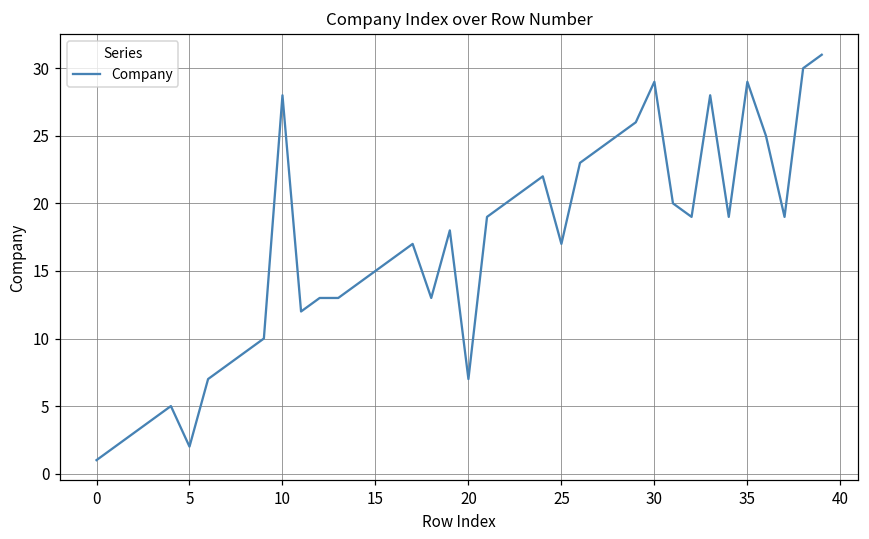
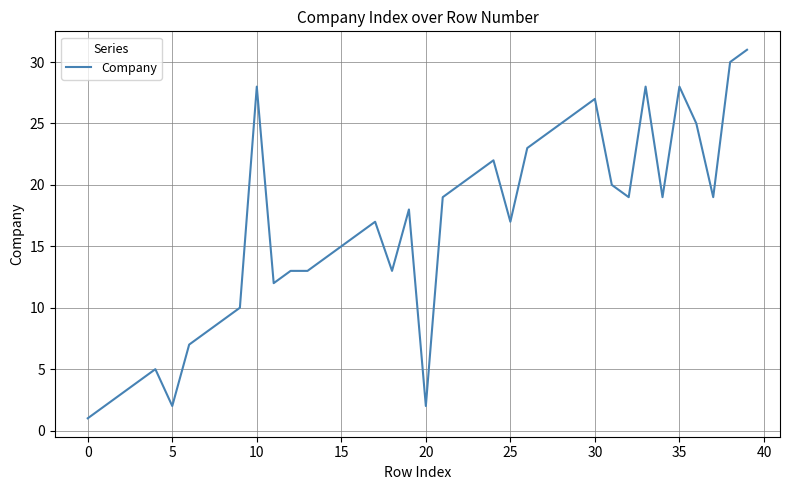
20: 7 -> 2
30: 29 -> 27
35: 29 -> 28
